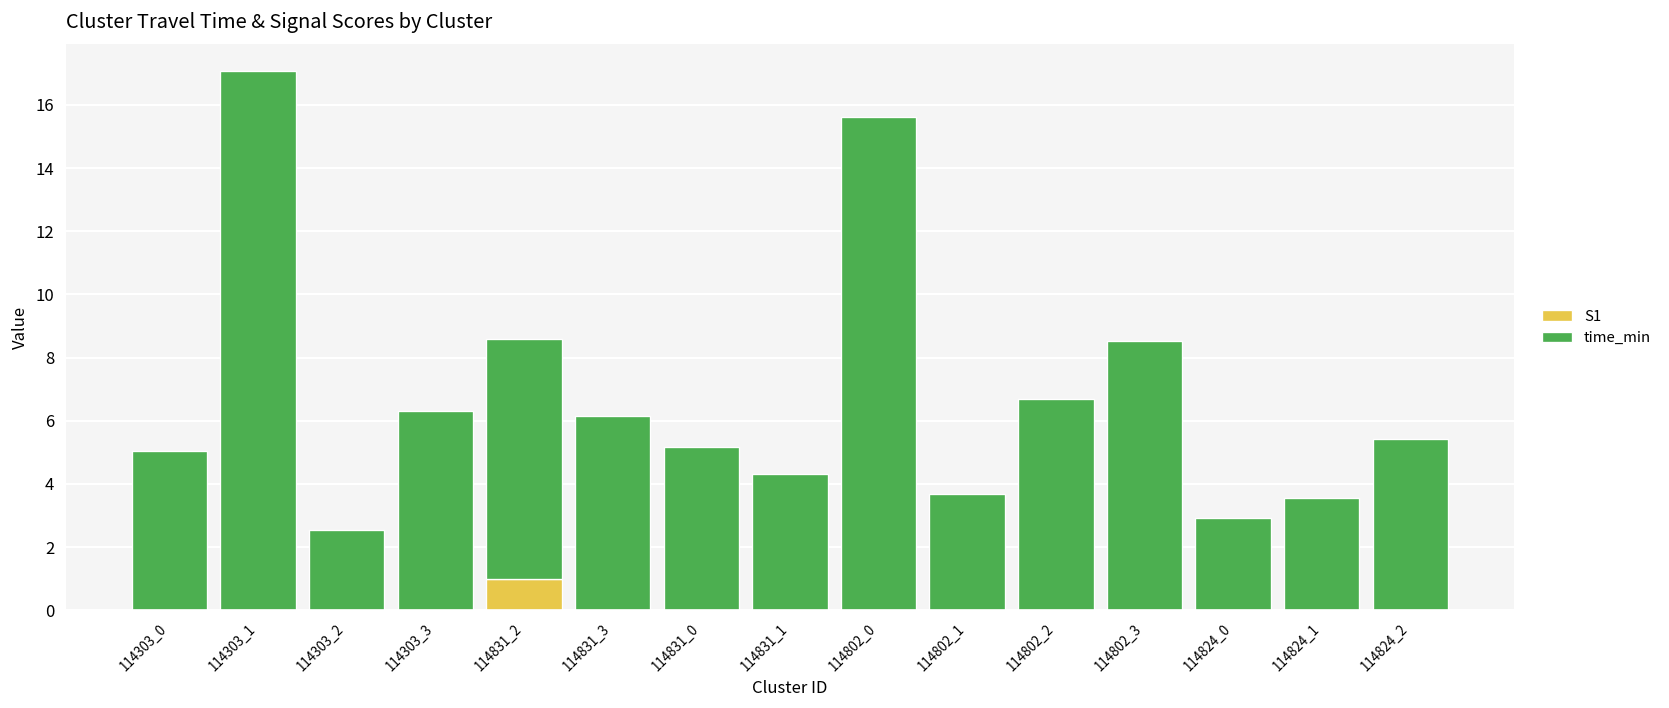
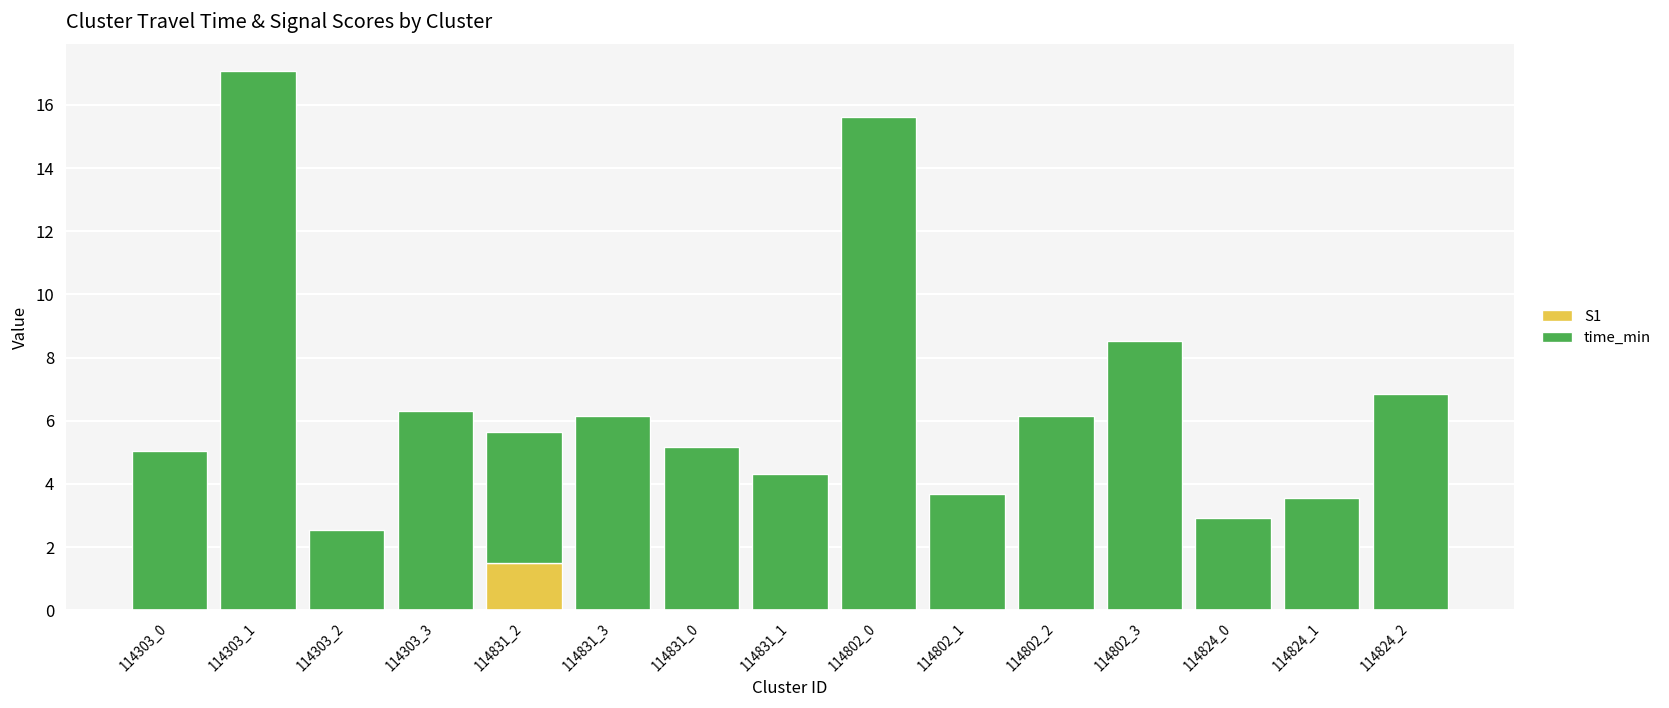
S1, 114831_2: 1.0 -> 1.5
time_min, 114831_2: 7.6 -> 4.2
time_min, 114802_2: 6.7 -> 6.2
time_min, 114824_2: 5.4 -> 6.8
